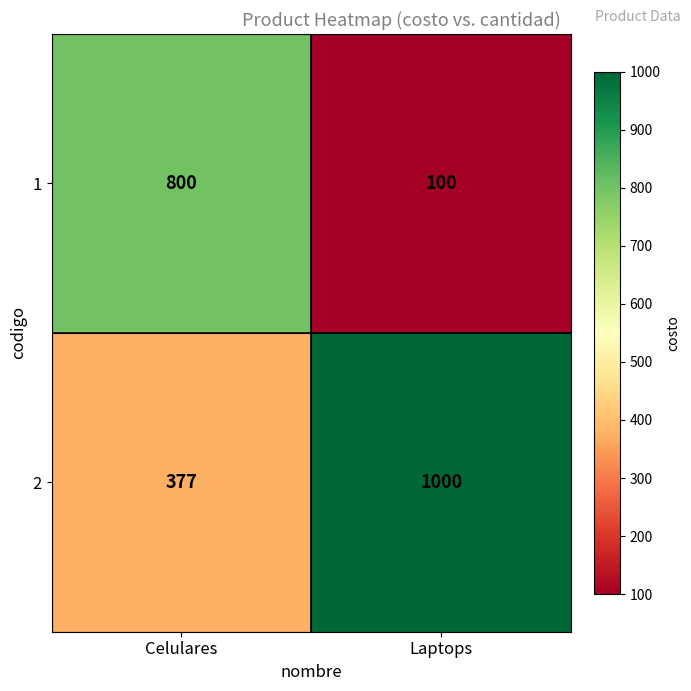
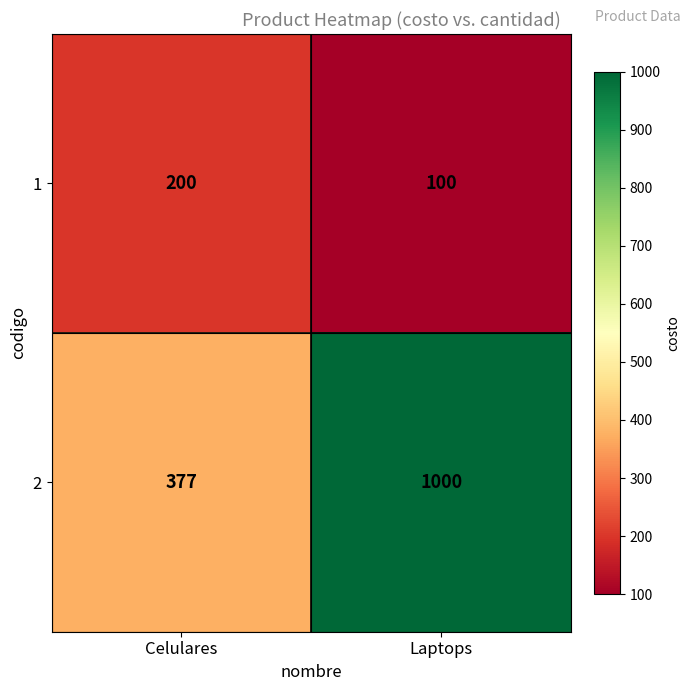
1, Celulares: 800 -> 200
